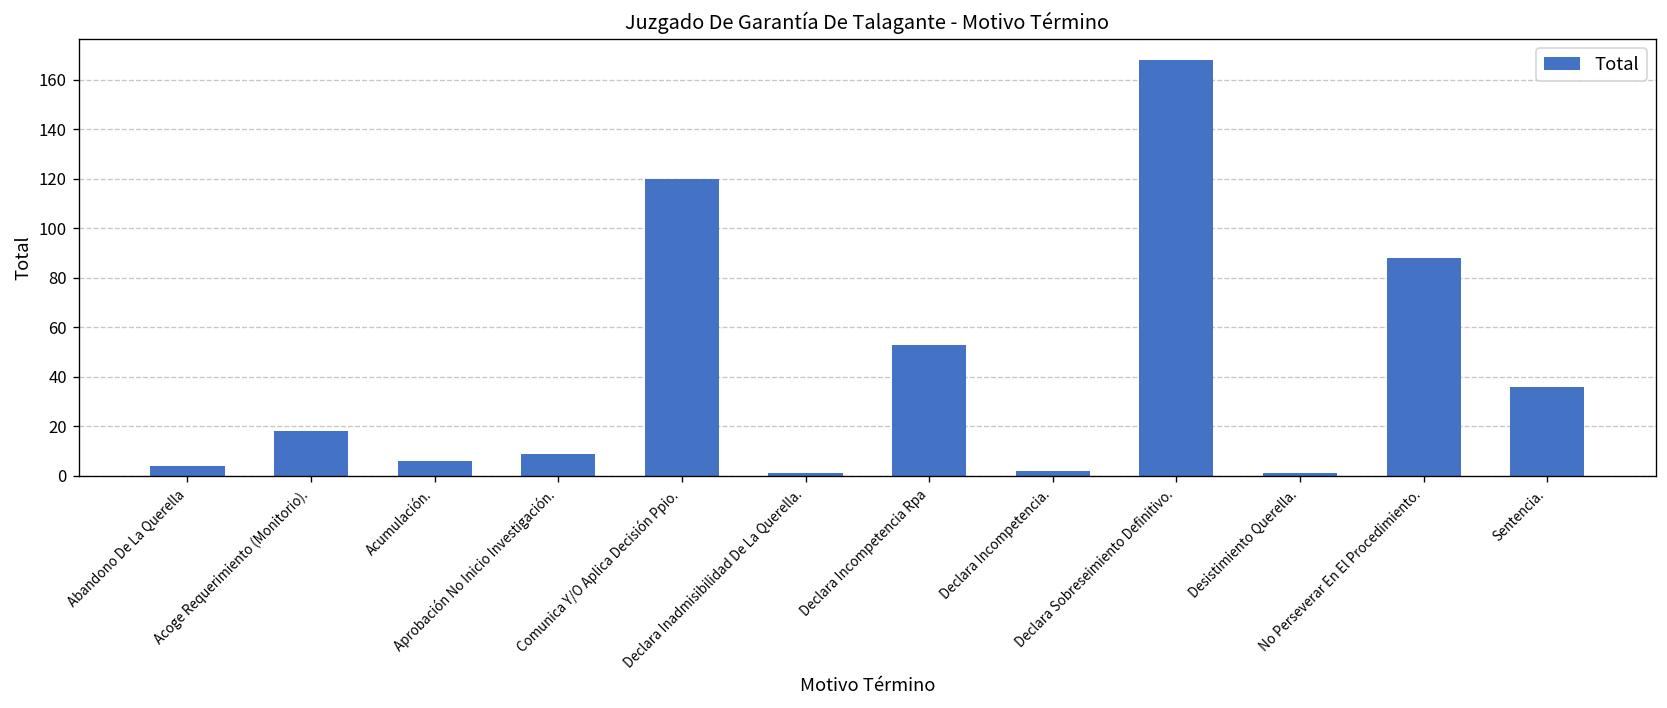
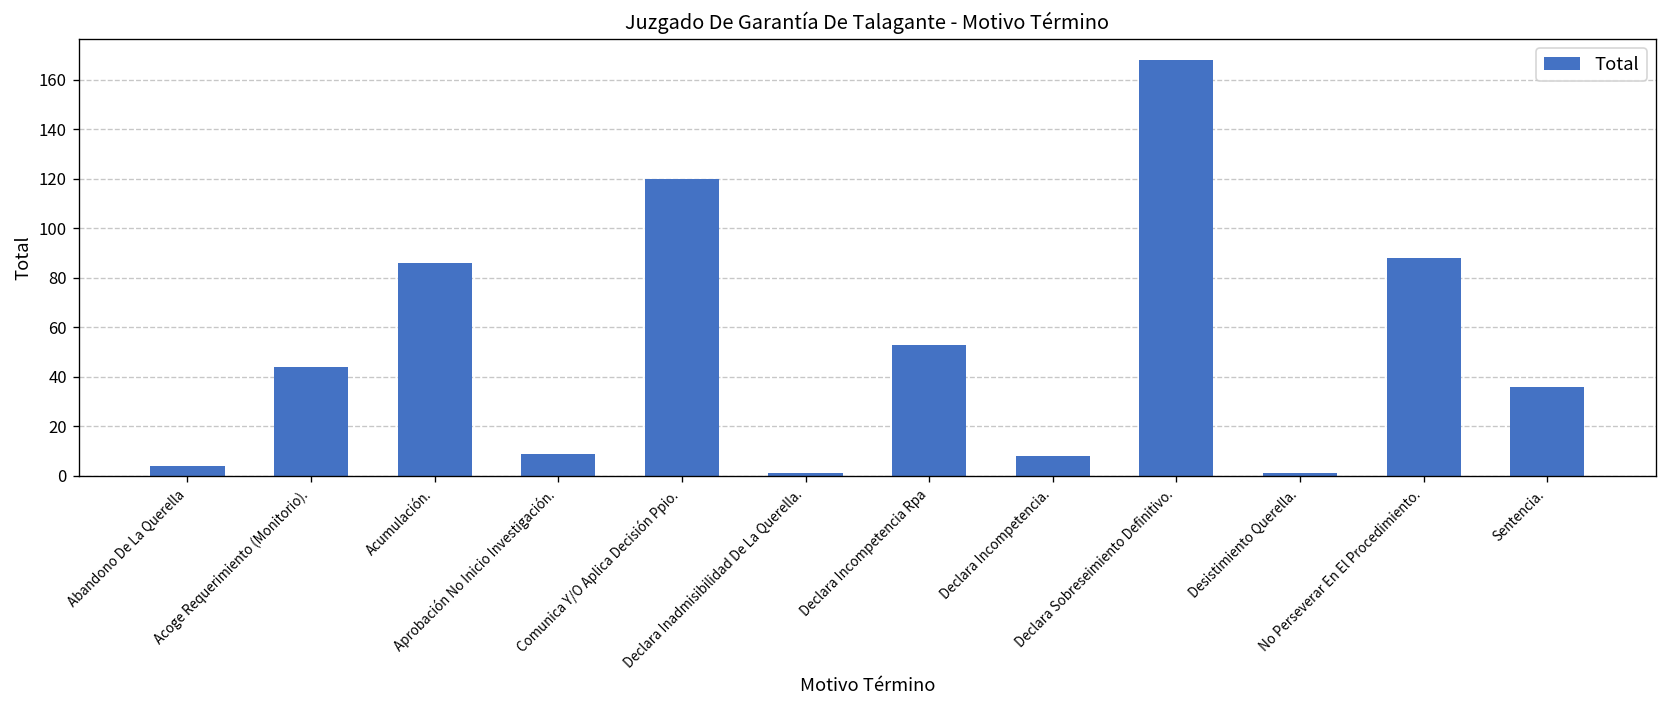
Acoge Requerimiento (Monitorio).: 18 -> 44
Acumulación.: 6 -> 86
Declara Incompetencia.: 2 -> 8
